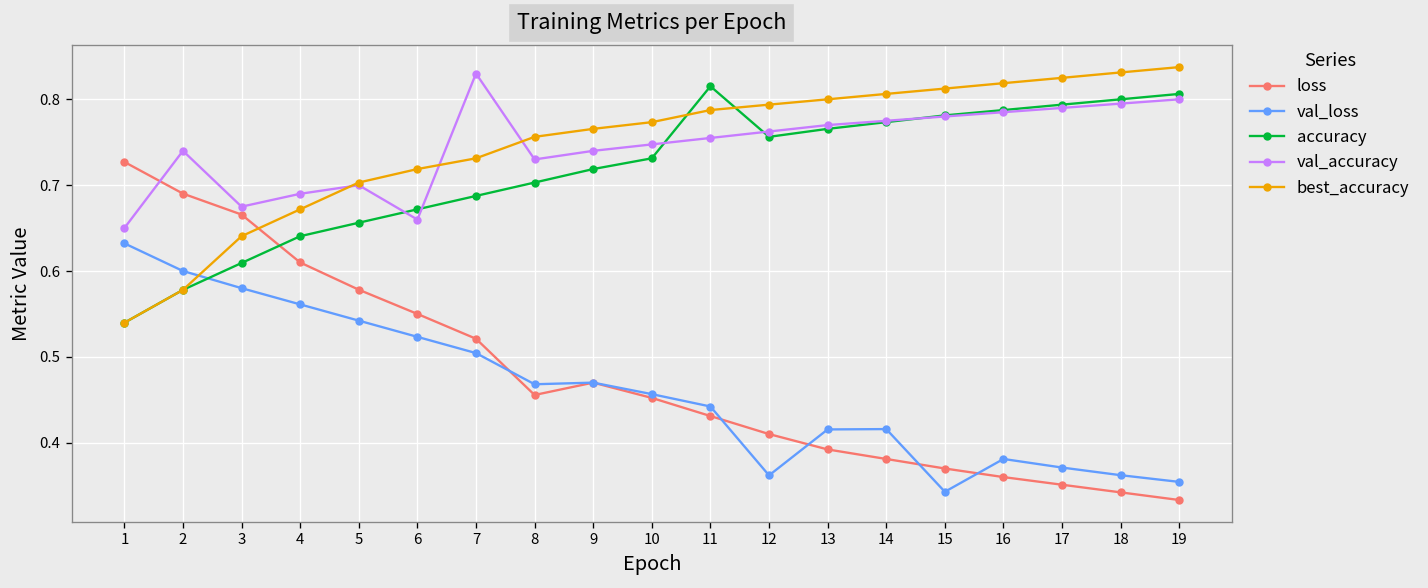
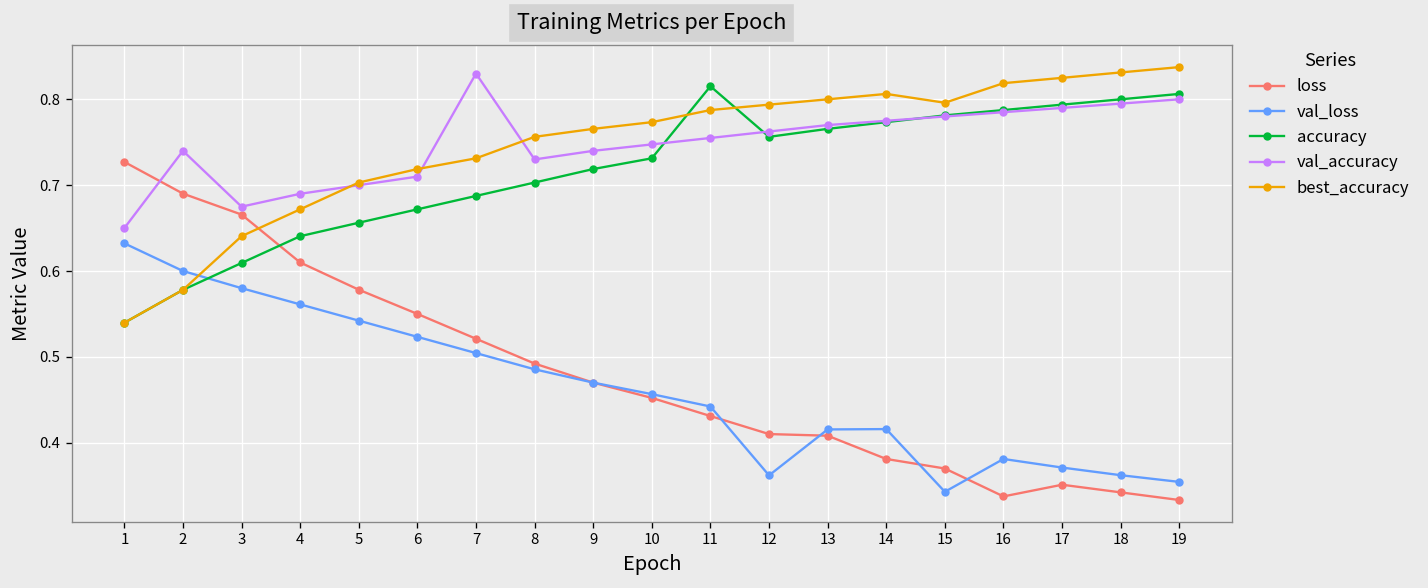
val_accuracy, 6: 0.66 -> 0.71
loss, 8: 0.46 -> 0.49
val_loss, 8: 0.47 -> 0.49
loss, 13: 0.39 -> 0.41
best_accuracy, 15: 0.81 -> 0.80
loss, 16: 0.36 -> 0.34
